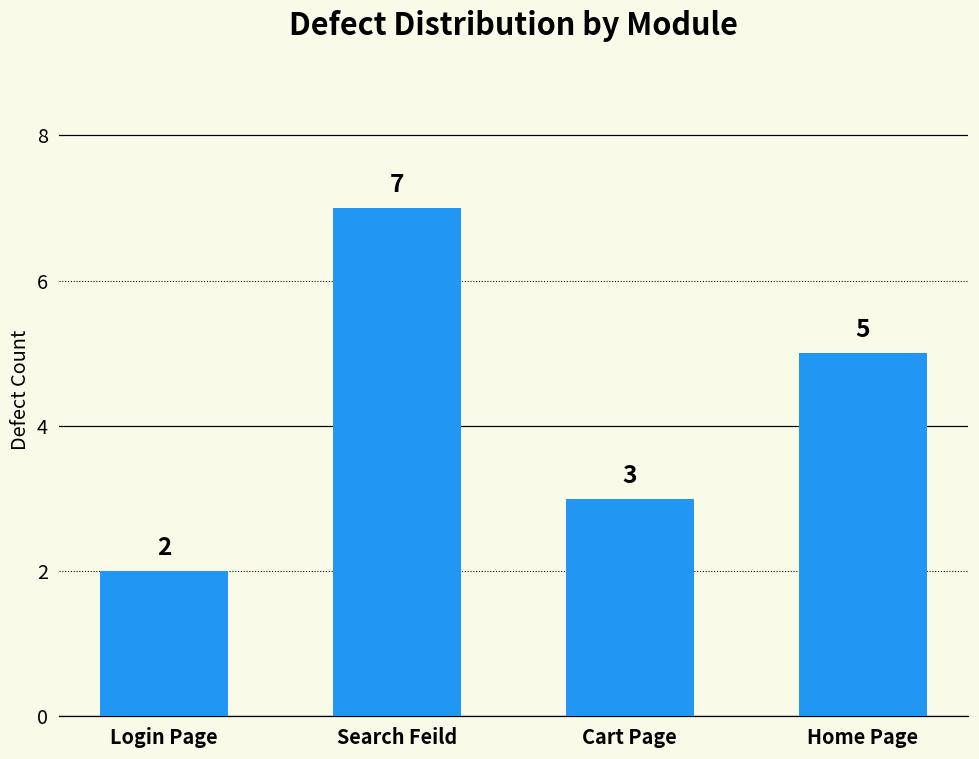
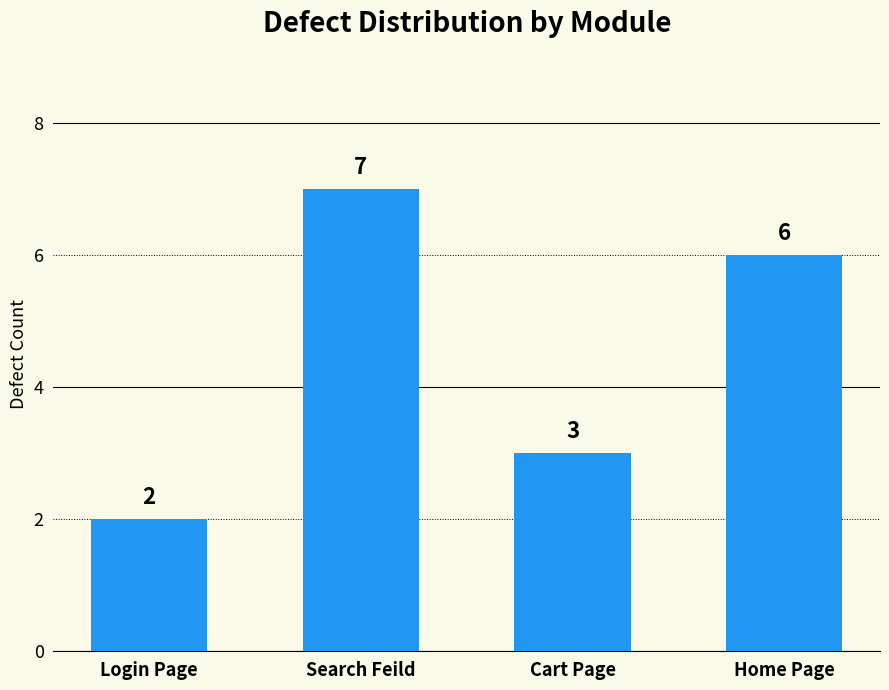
Home Page: 5 -> 6
